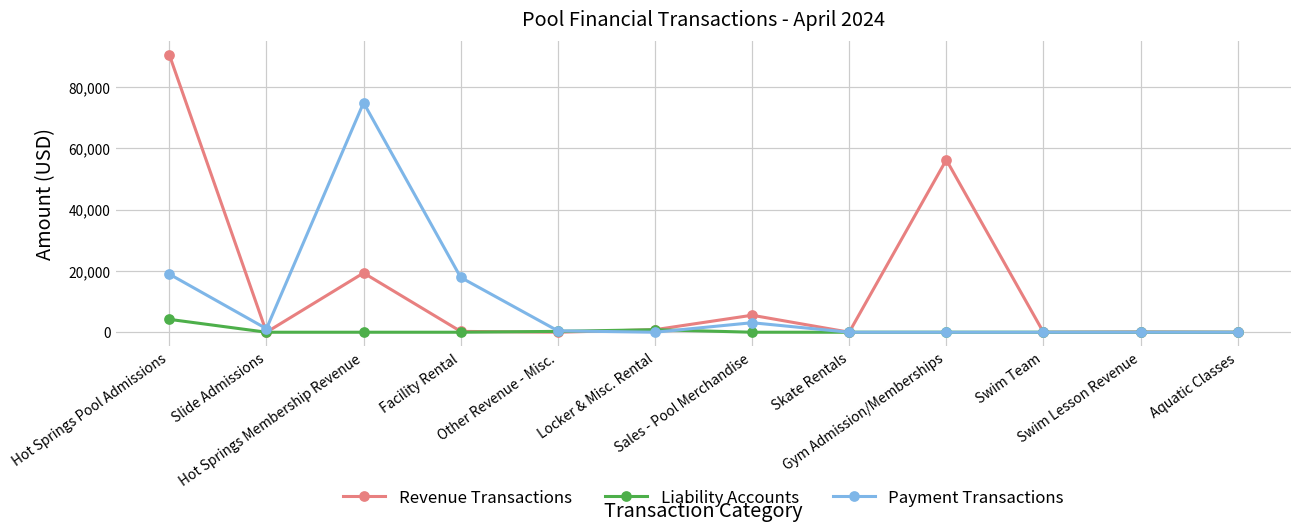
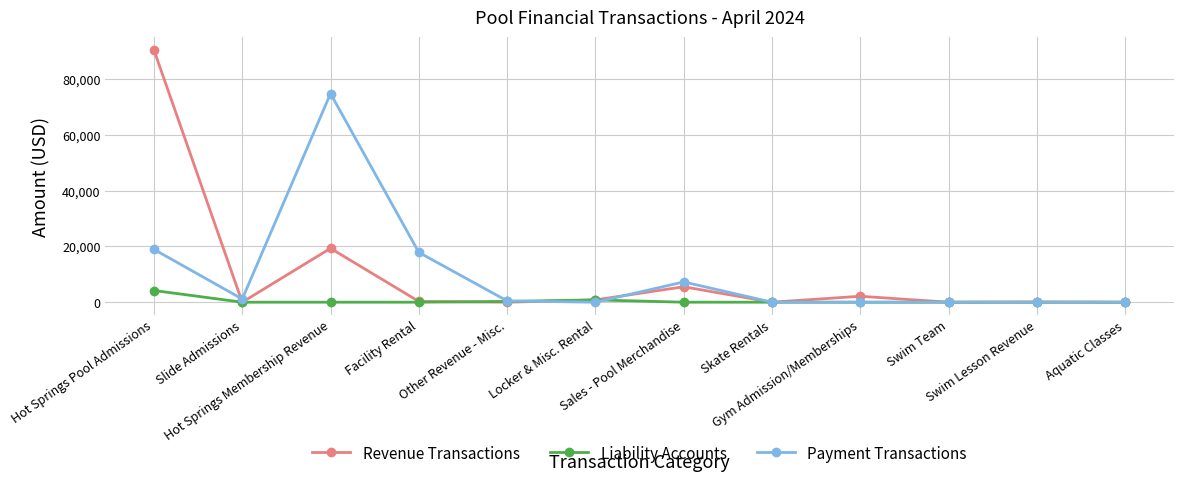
Payment Transactions, Sales - Pool Merchandise: 3,000 -> 7,000
Revenue Transactions, Gym Admission/Memberships: 56,000 -> 2,000
